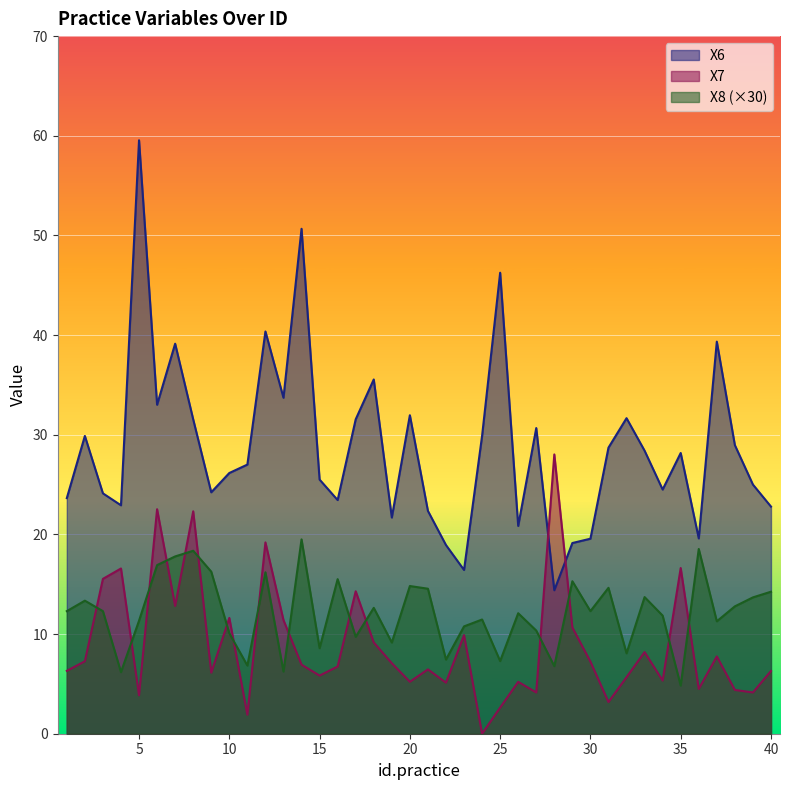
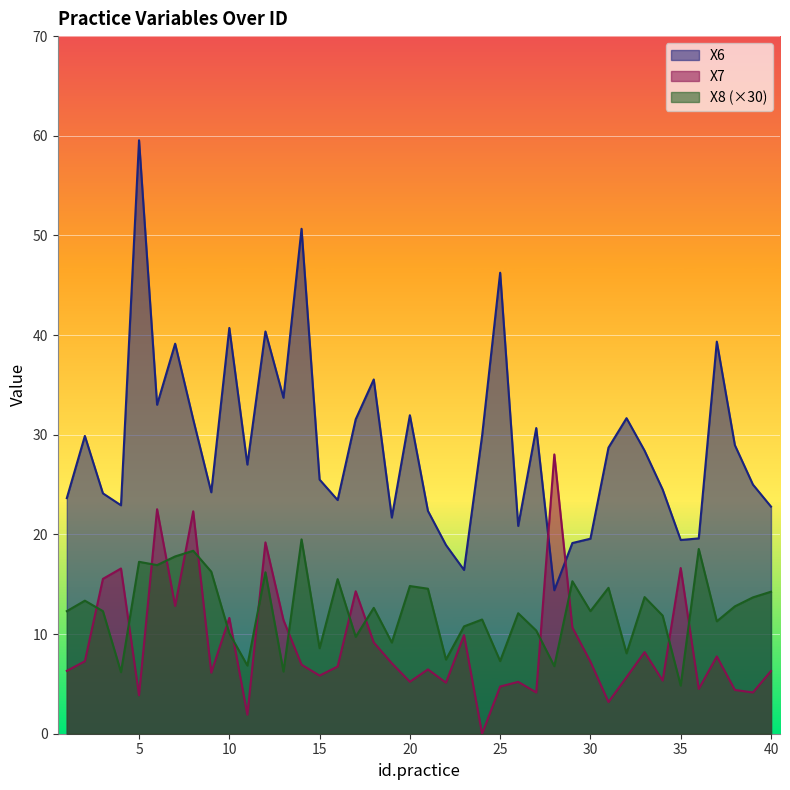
X8 (×30), 5: 11 -> 17
X6, 10: 26 -> 41
X7, 25: 3 -> 5
X6, 35: 28 -> 19
